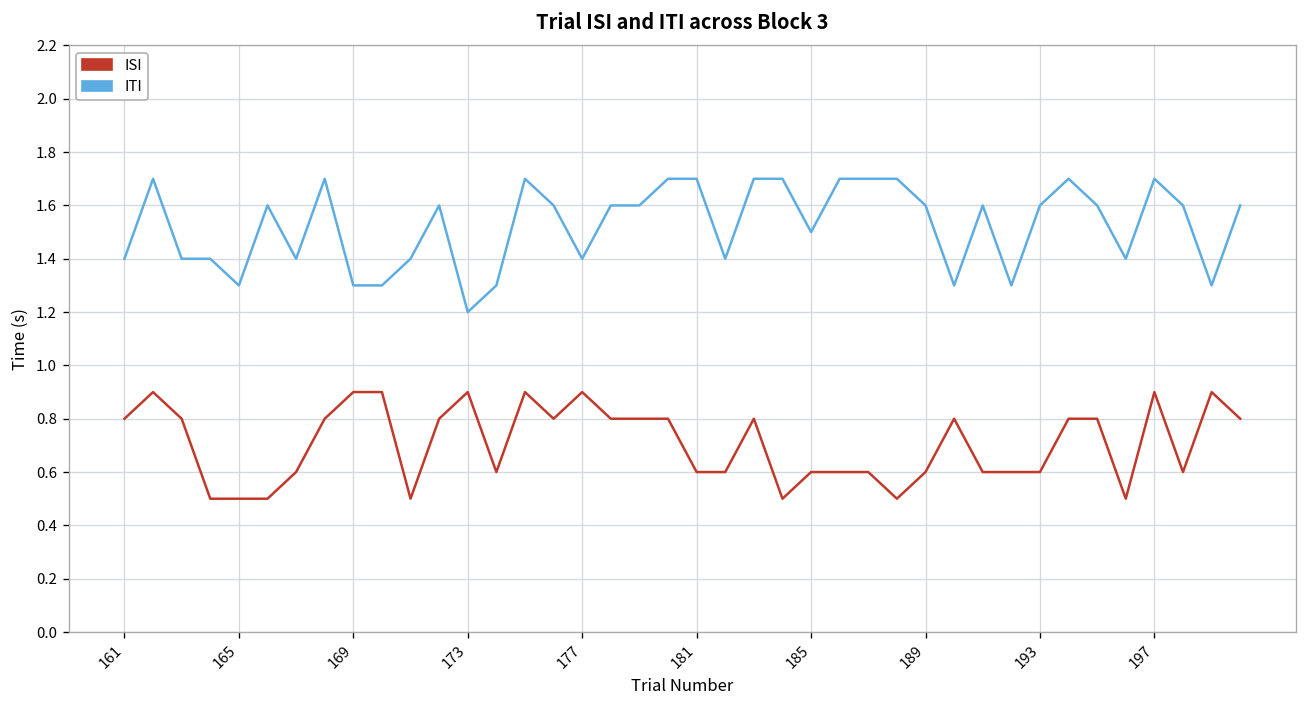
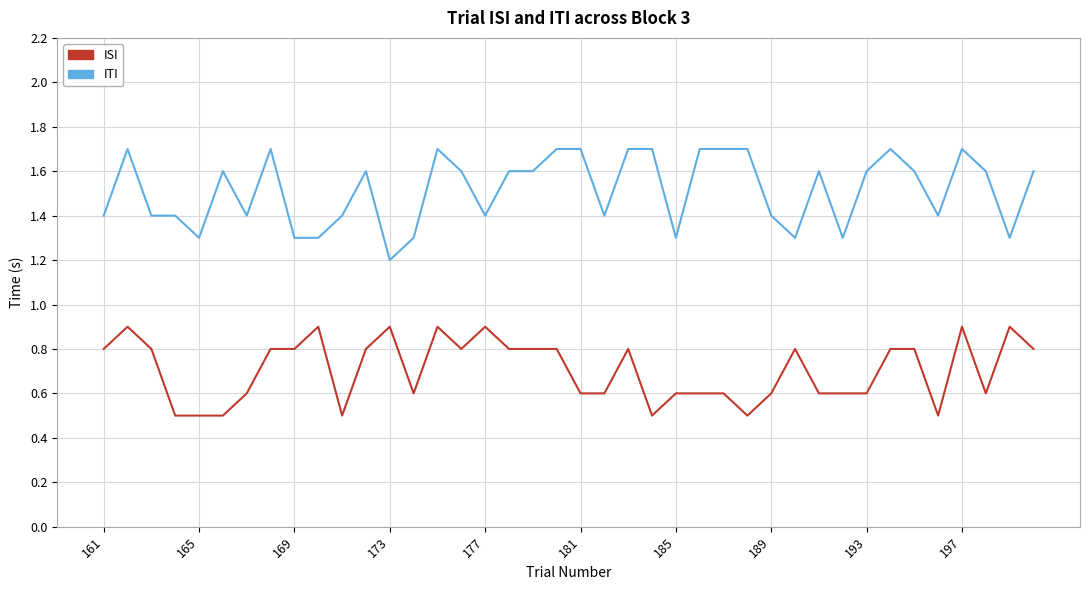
ISI, 169: 0.9 -> 0.8
ITI, 185: 1.5 -> 1.3
ITI, 189: 1.6 -> 1.4
